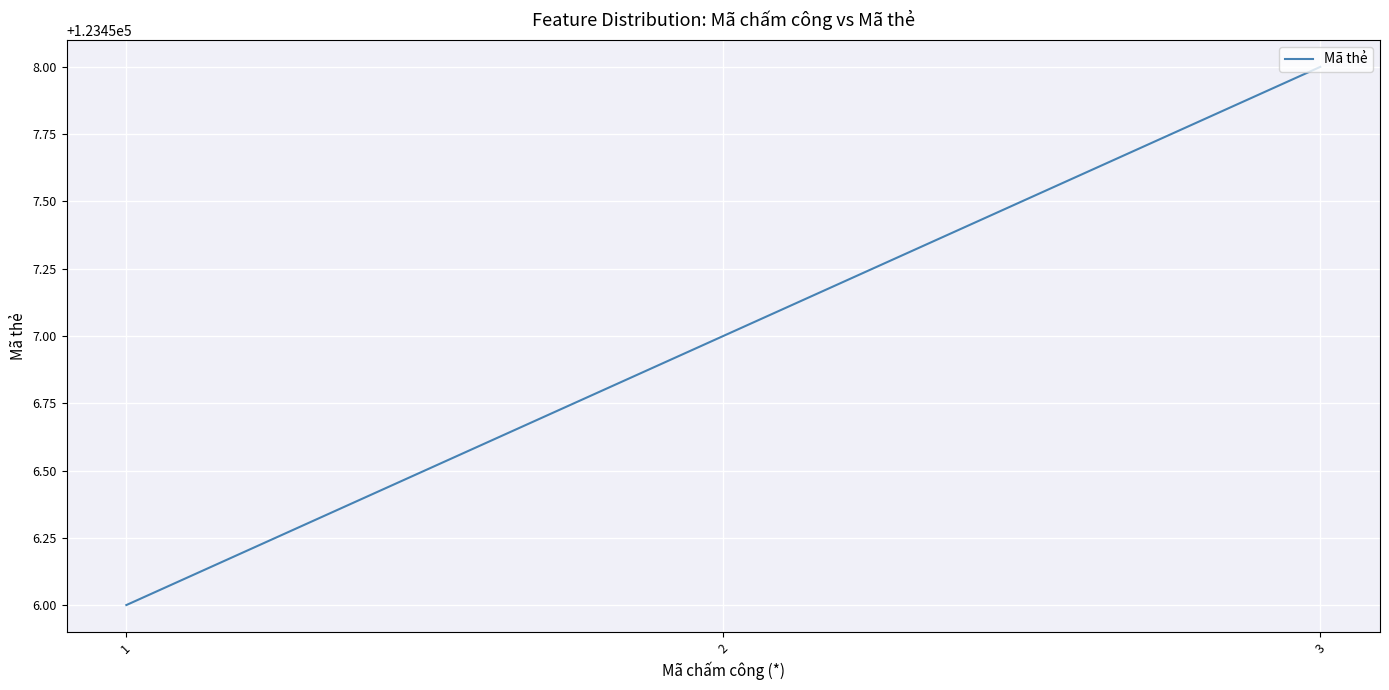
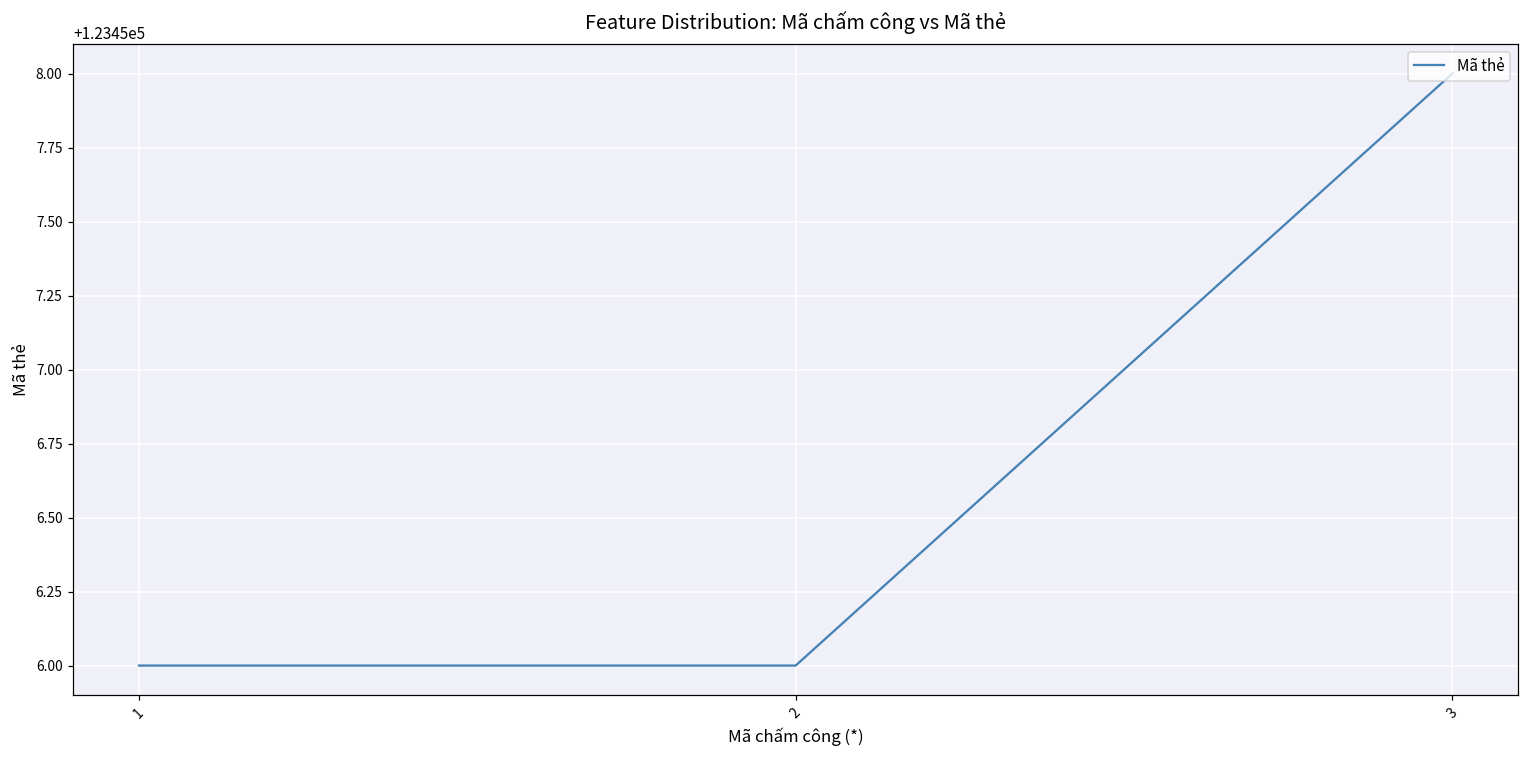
2: 123457 -> 123456
